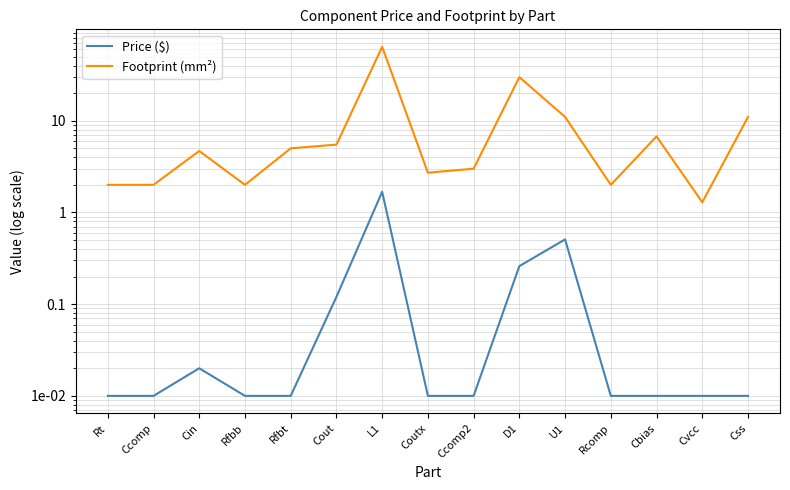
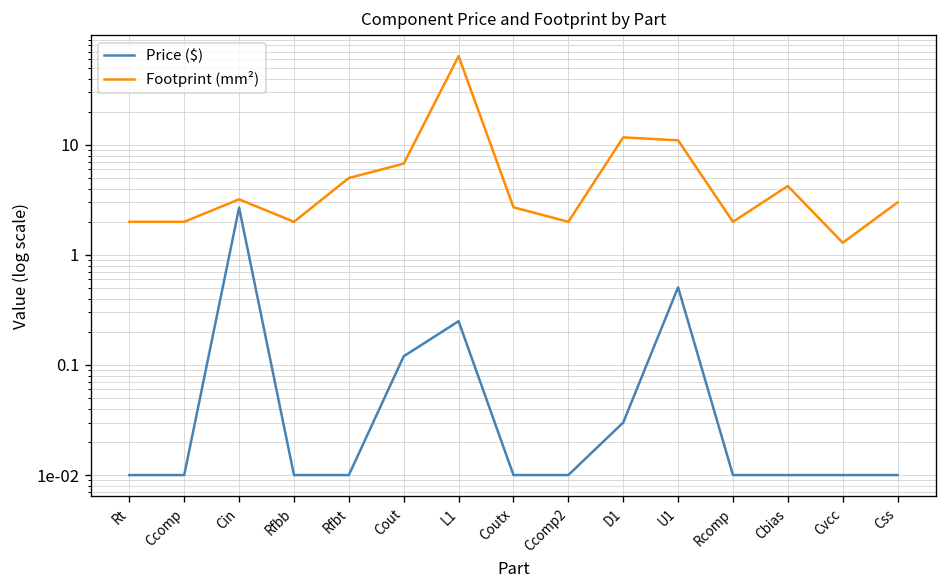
Price ($), Cin: 0.02 -> 2.7
Footprint (mm²), Cin: 5 -> 3.2
Footprint (mm²), Cout: 5 -> 7
Price ($), L1: 1.7 -> 0.25
Footprint (mm²), Ccomp2: 3 -> 2
Price ($), D1: 0.26 -> 0.03
Footprint (mm²), D1: 30 -> 12
Footprint (mm²), Cbias: 7 -> 4
Footprint (mm²), Css: 11 -> 3
